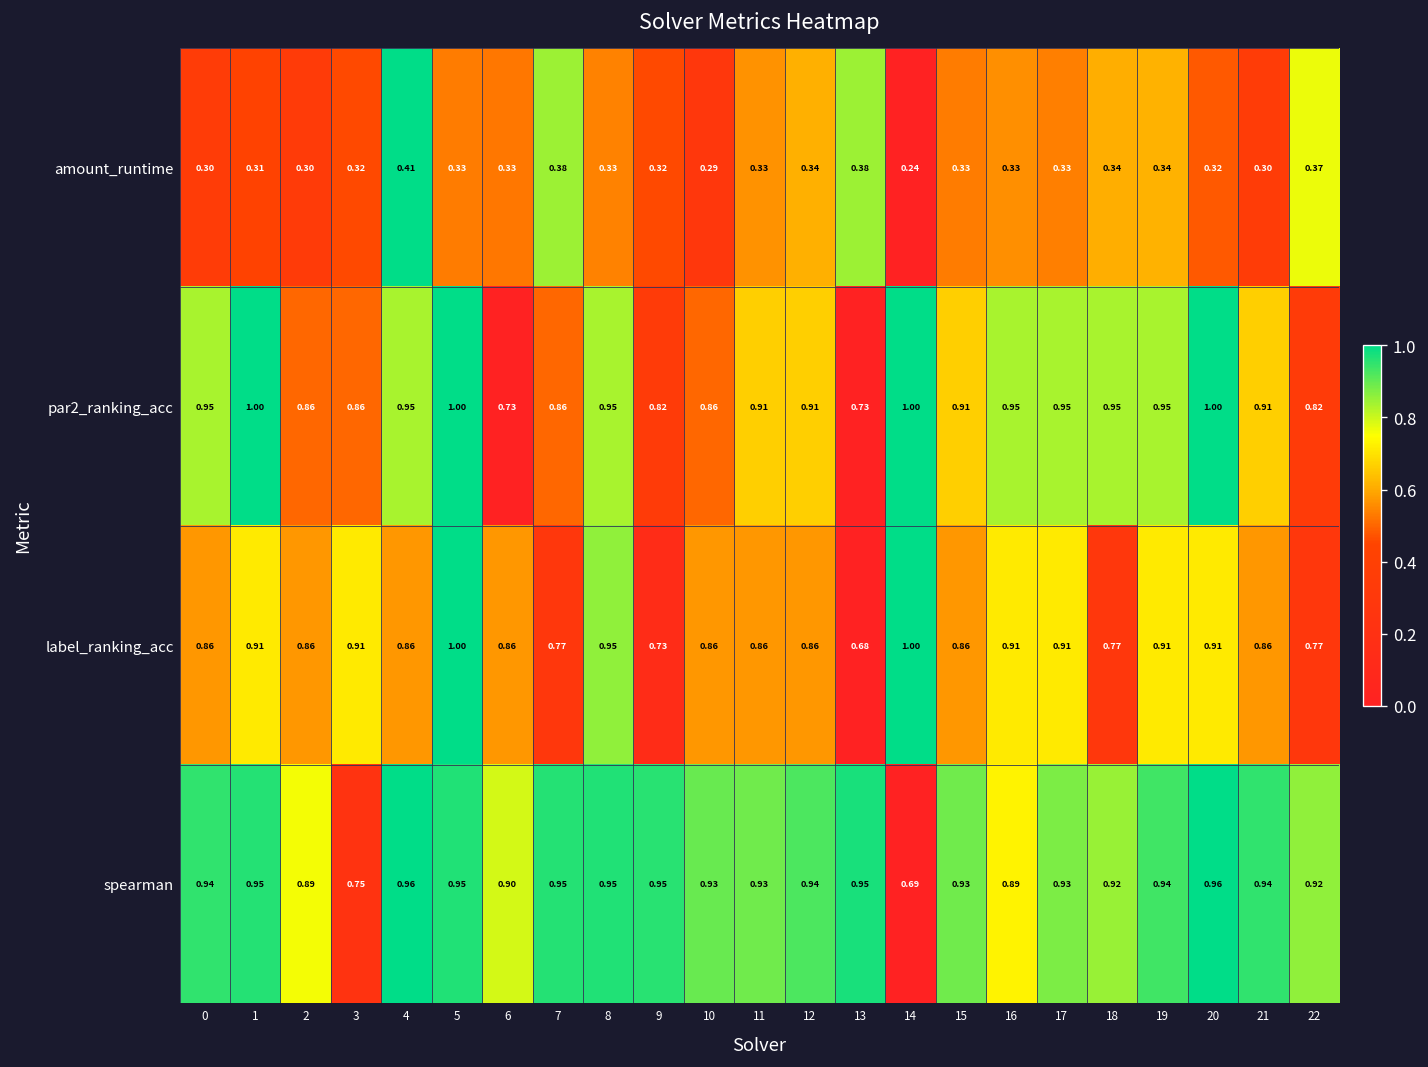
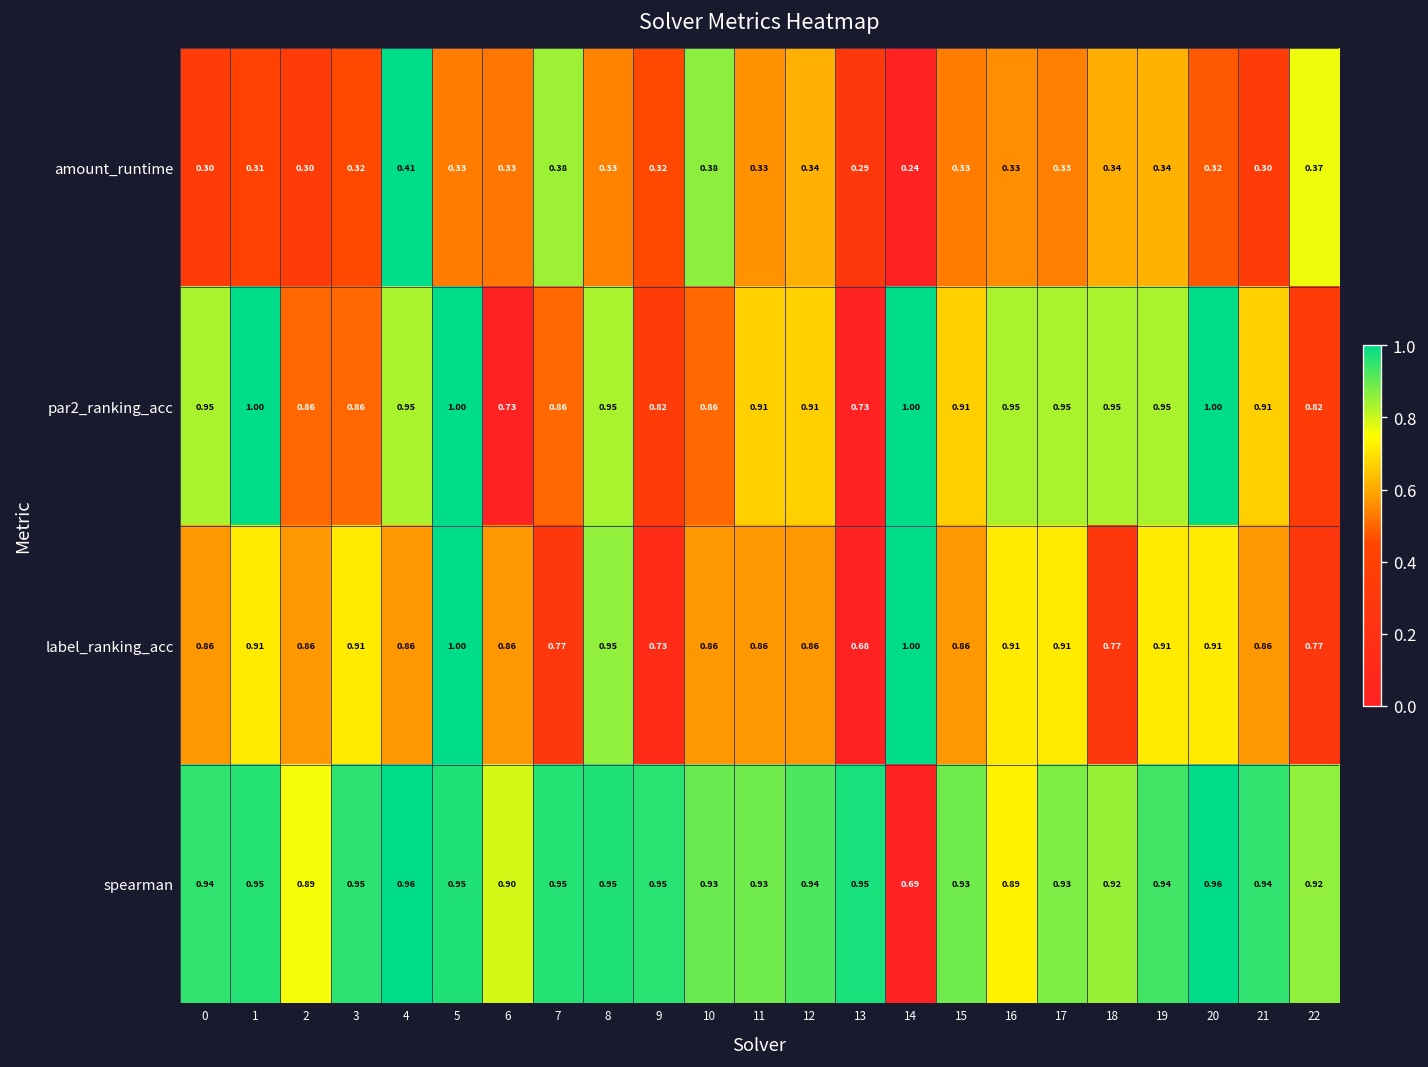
amount_runtime, 10: 0.29 -> 0.38
amount_runtime, 13: 0.38 -> 0.29
spearman, 3: 0.75 -> 0.95
